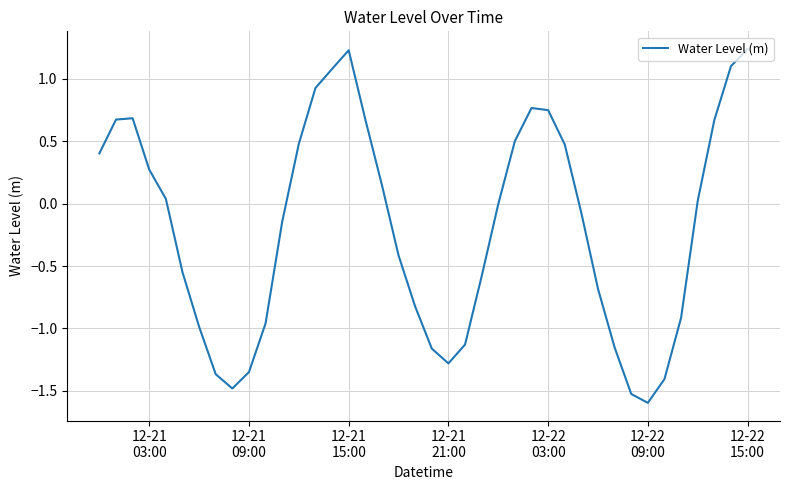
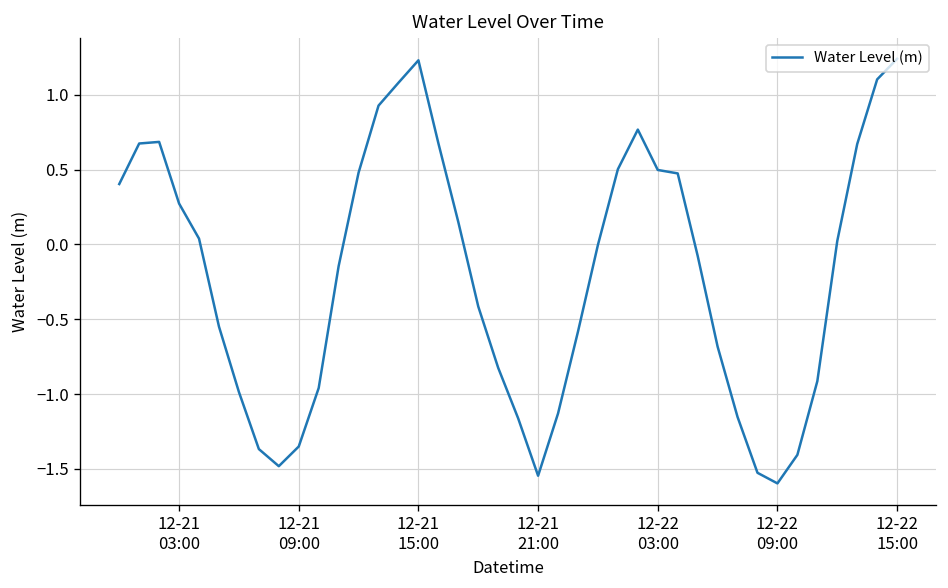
12-21 21:00: -1.28 -> -1.55
12-22 03:00: 0.75 -> 0.50
